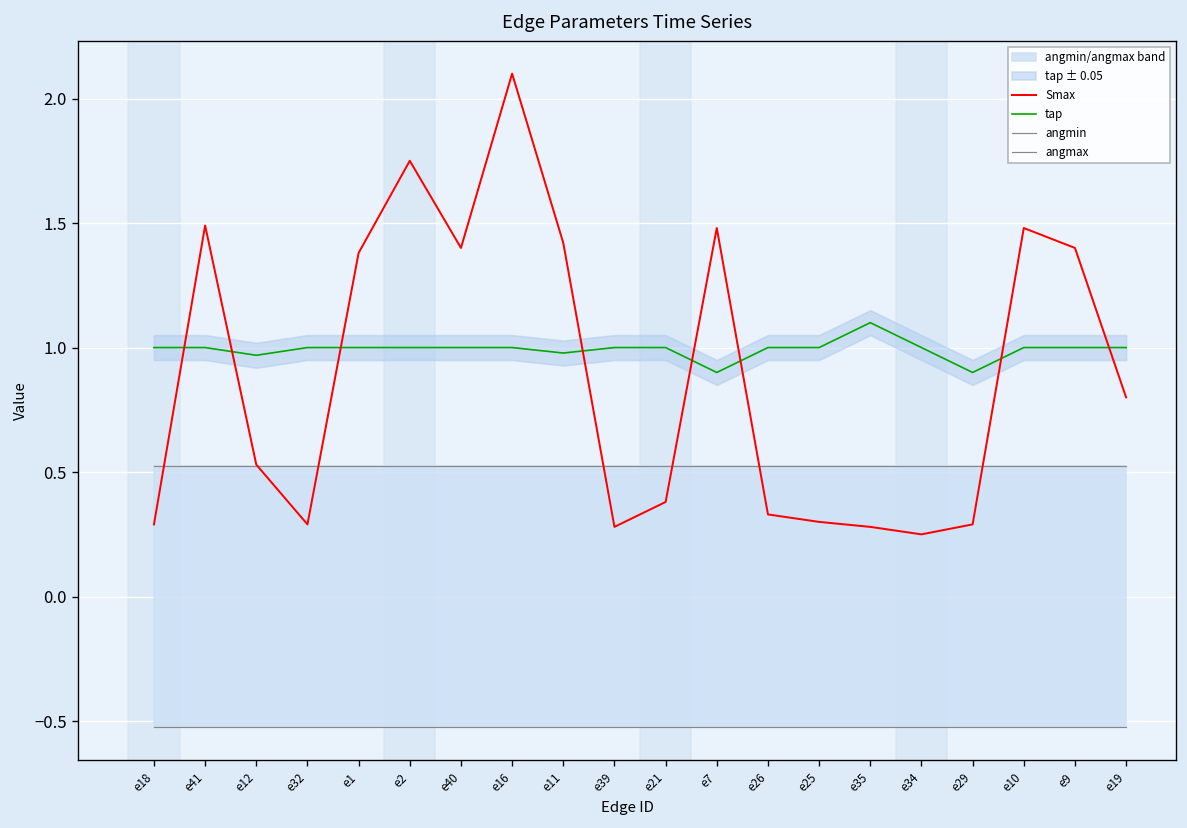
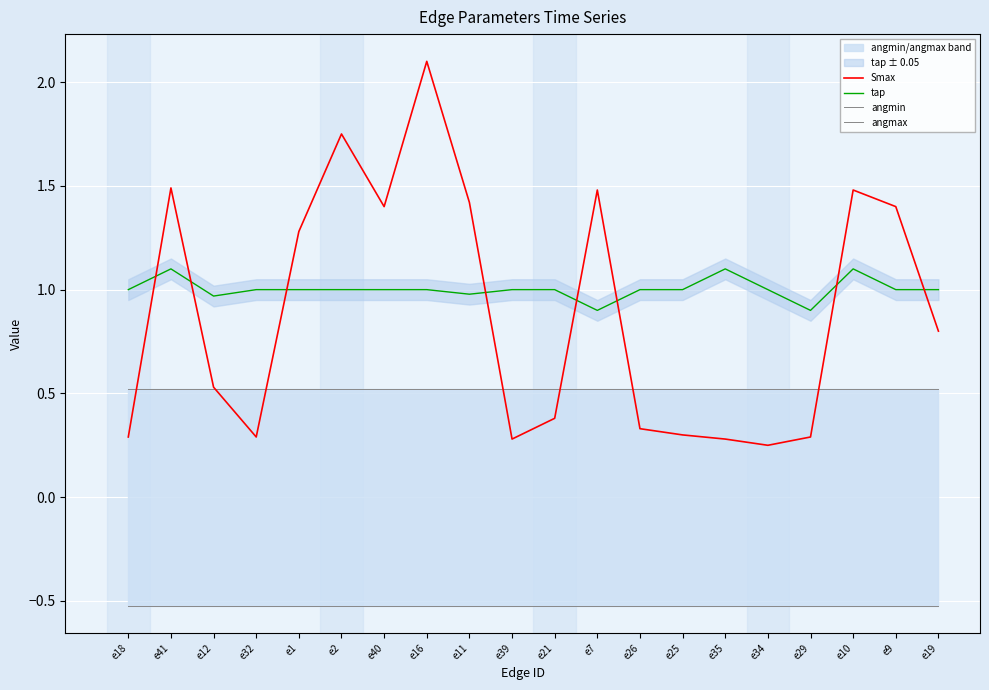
tap, e41: 1.0 -> 1.1
Smax, e1: 1.38 -> 1.28
tap, e10: 1.0 -> 1.1
